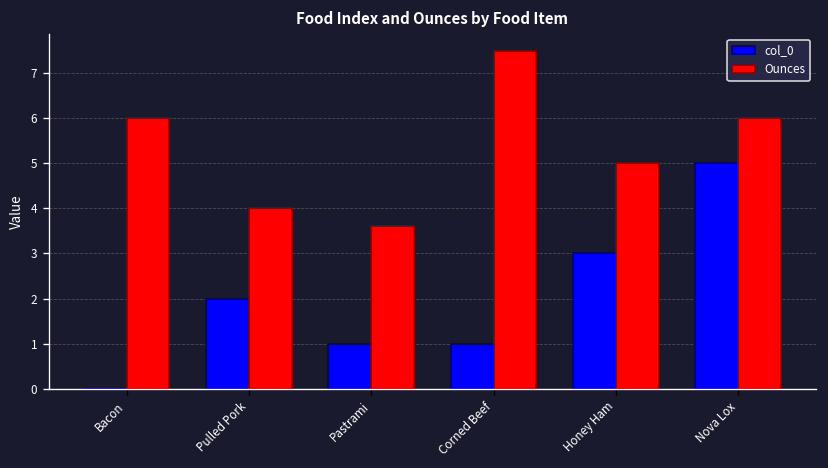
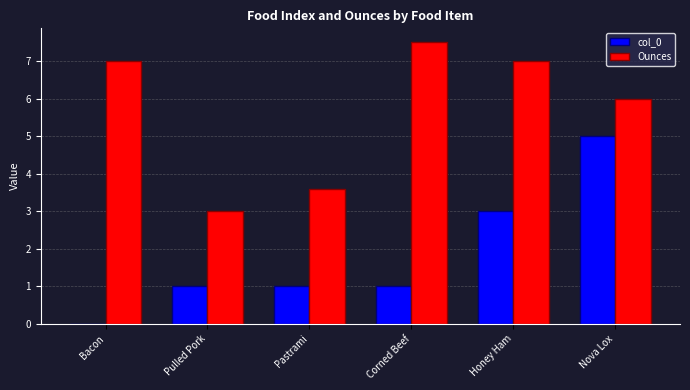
Ounces, Bacon: 6 -> 7
col_0, Pulled Pork: 2 -> 1
Ounces, Pulled Pork: 4 -> 3
Ounces, Honey Ham: 5 -> 7
